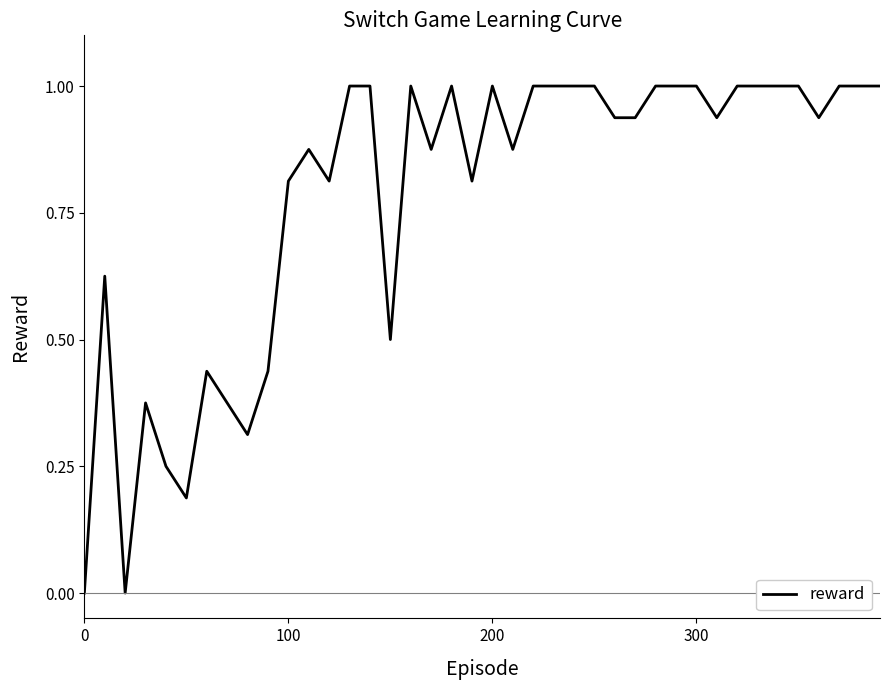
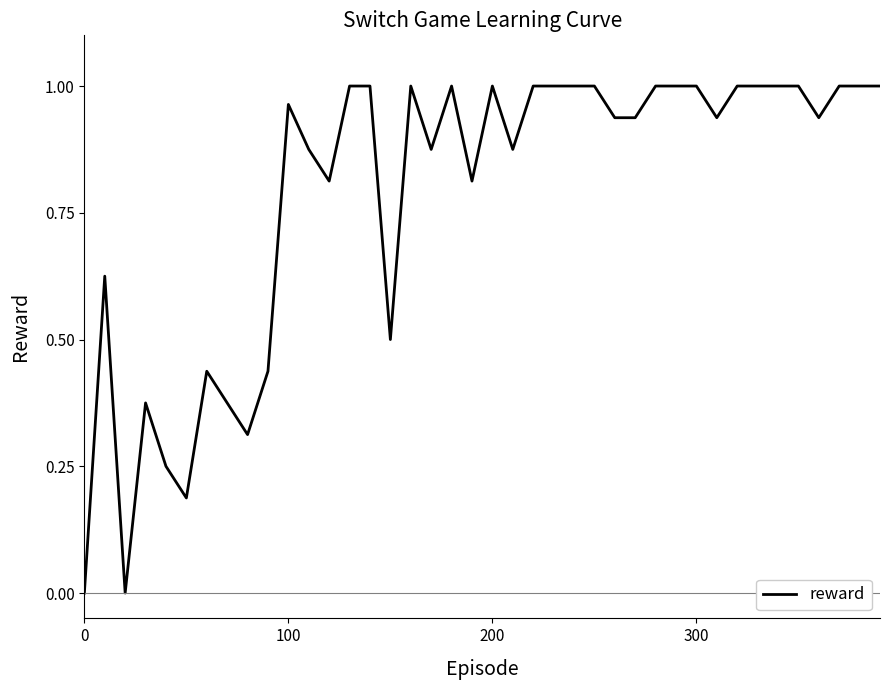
100: 0.81 -> 0.96
